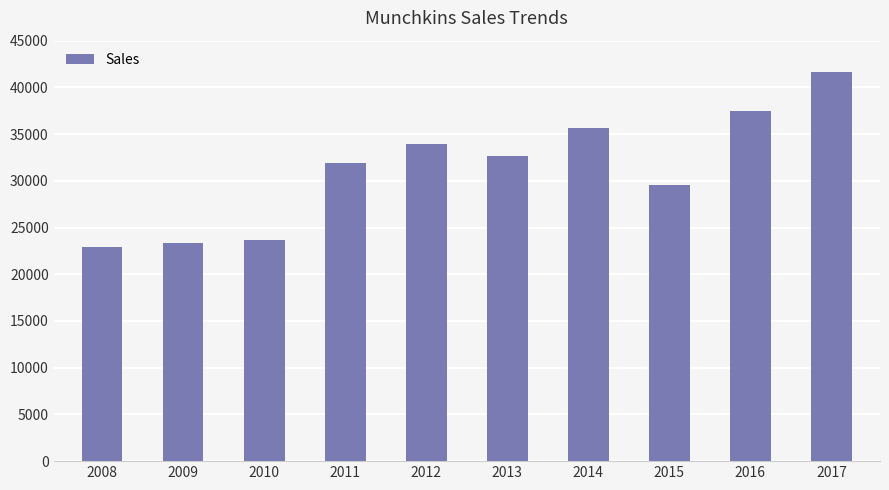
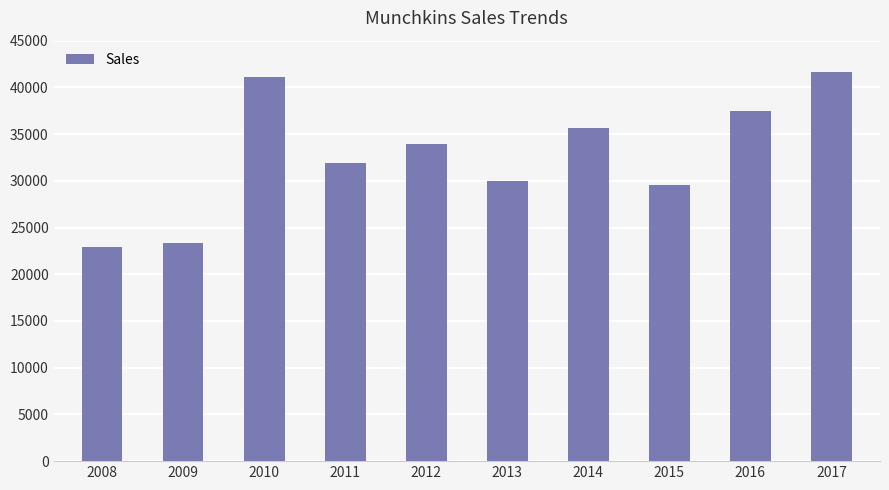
2010: 24000 -> 41000
2013: 33000 -> 30000
